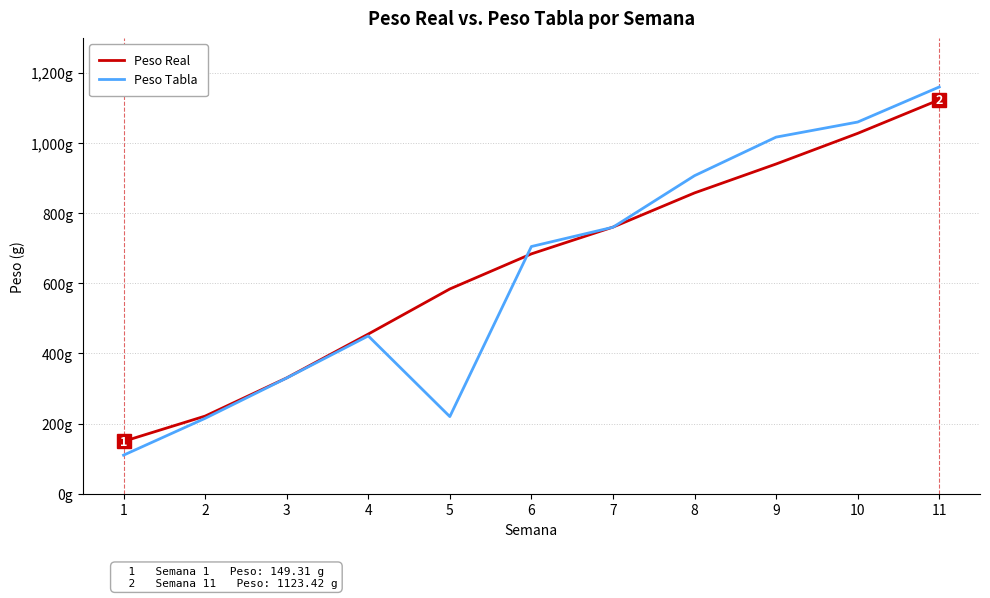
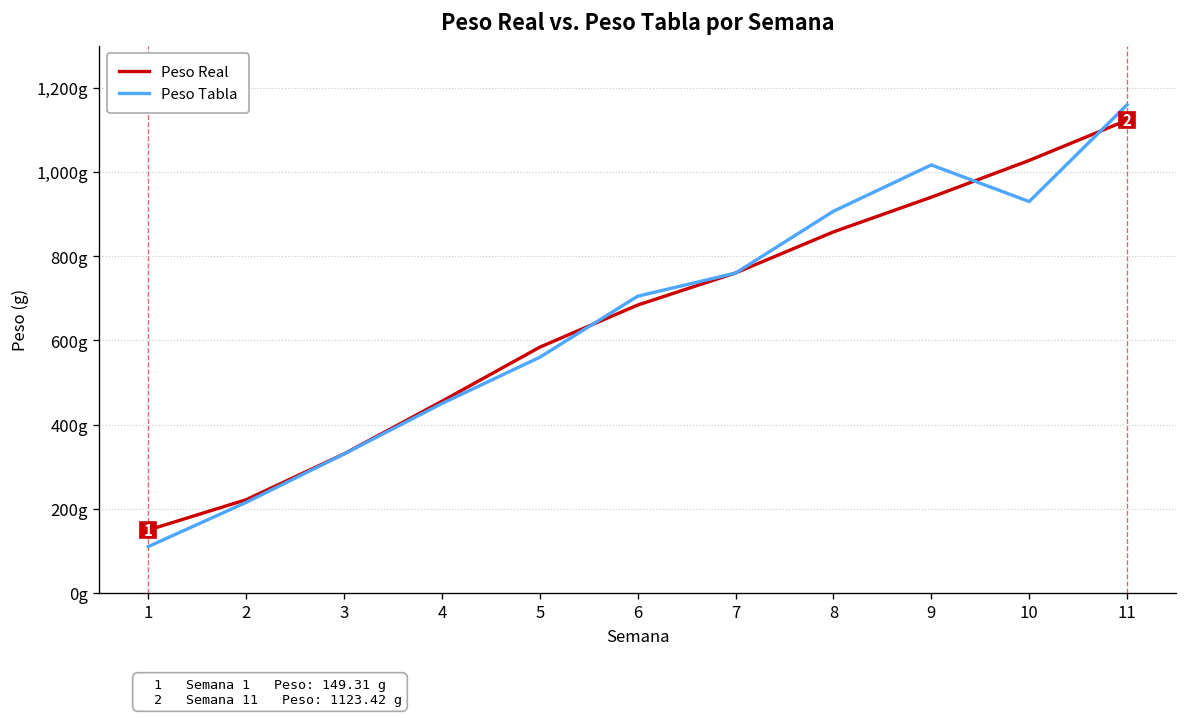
Peso Tabla, 5: 220g -> 560g
Peso Tabla, 10: 1,060g -> 930g
